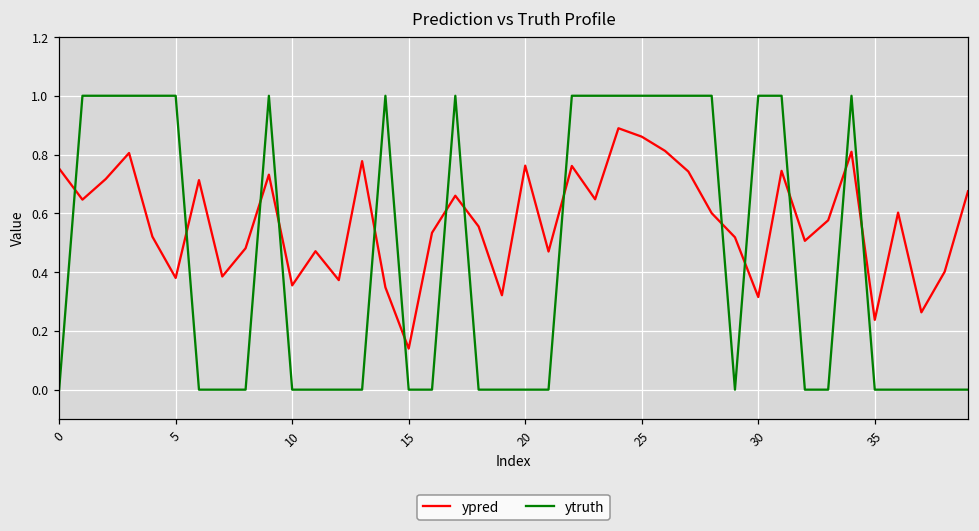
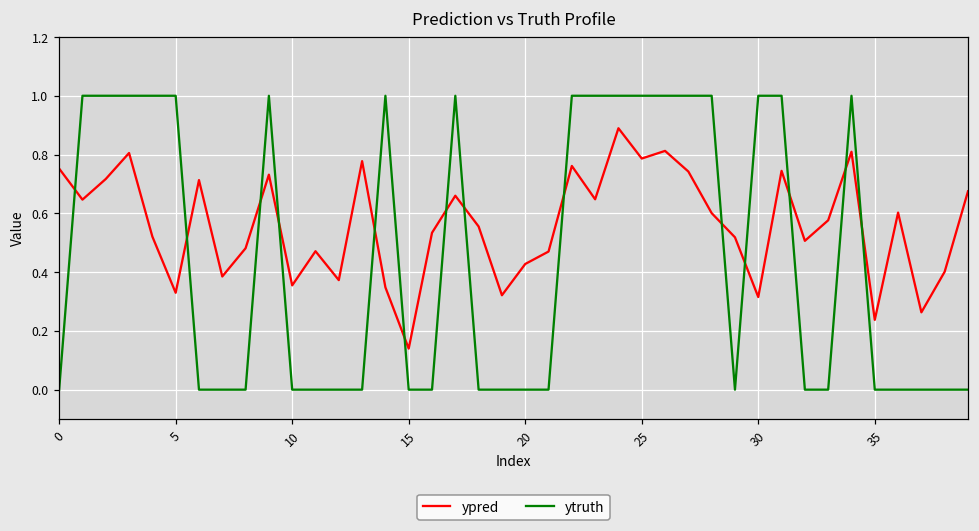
ypred, 5: 0.38 -> 0.33
ypred, 20: 0.76 -> 0.43
ypred, 25: 0.86 -> 0.79
